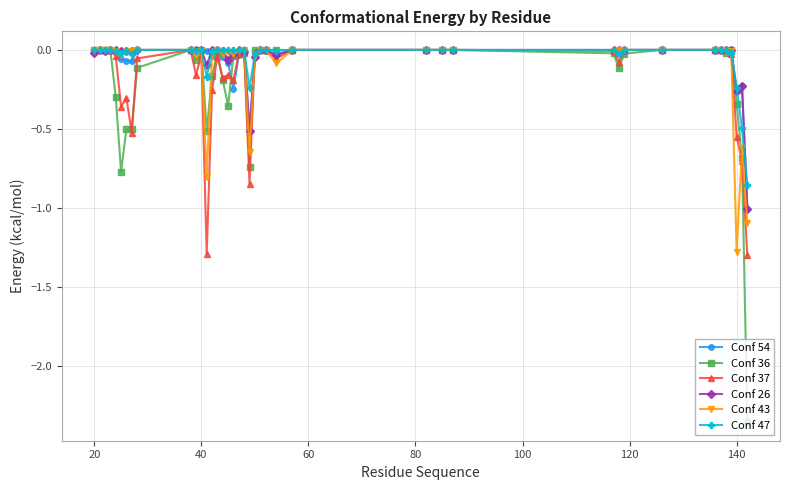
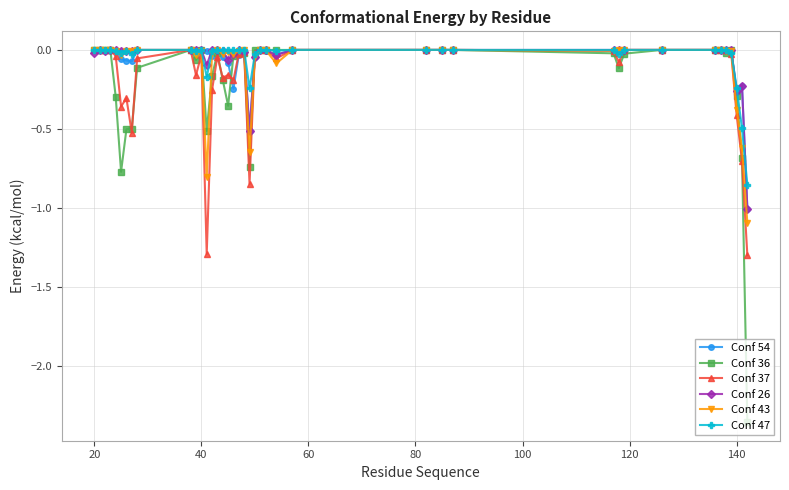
Conf 36, 140: -0.34 -> -0.29
Conf 37, 140: -0.55 -> -0.41
Conf 43, 140: -1.28 -> -0.38
